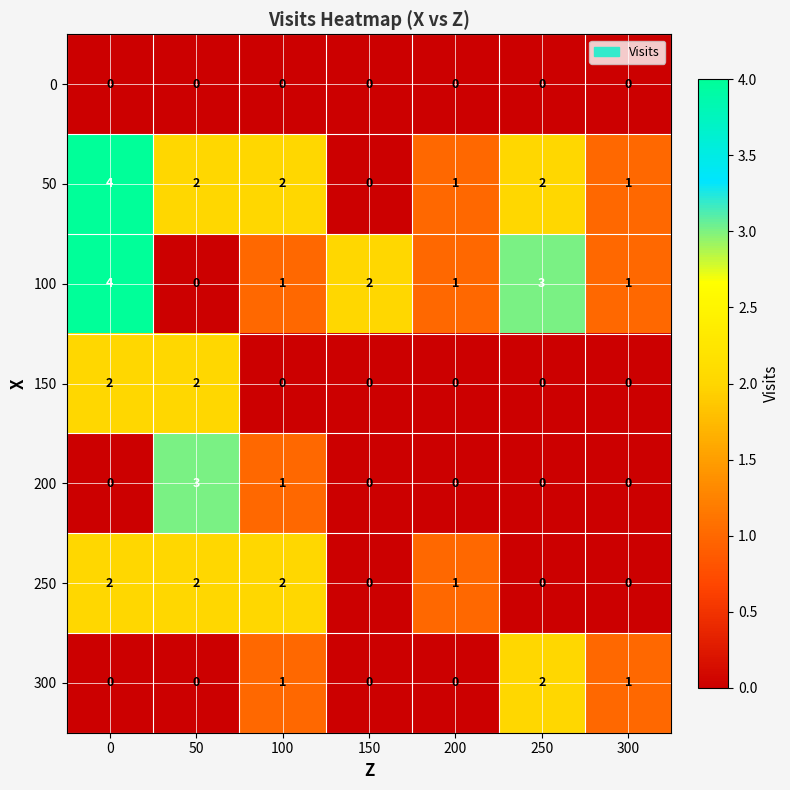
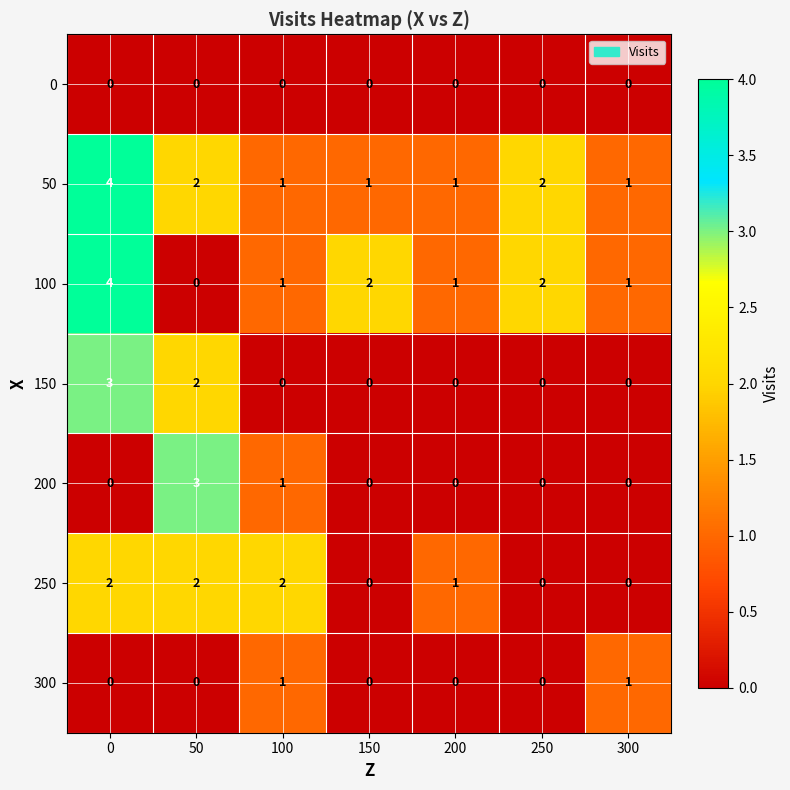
50, 100: 2 -> 1
50, 150: 0 -> 1
100, 250: 3 -> 2
150, 0: 2 -> 3
300, 250: 2 -> 0
